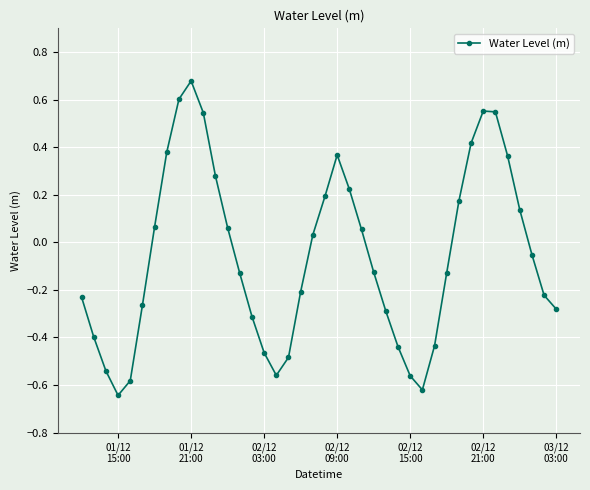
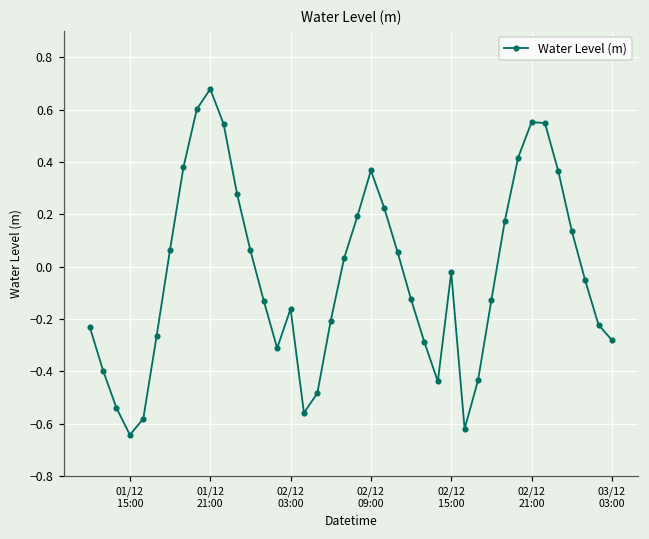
02/12 03:00: -0.46 -> -0.16
02/12 15:00: -0.56 -> -0.02
